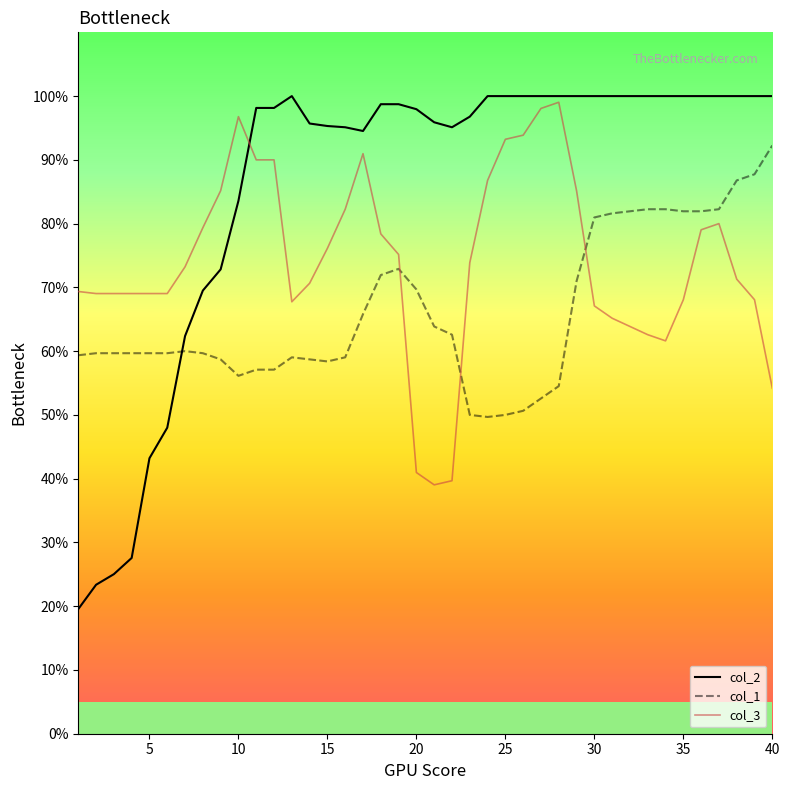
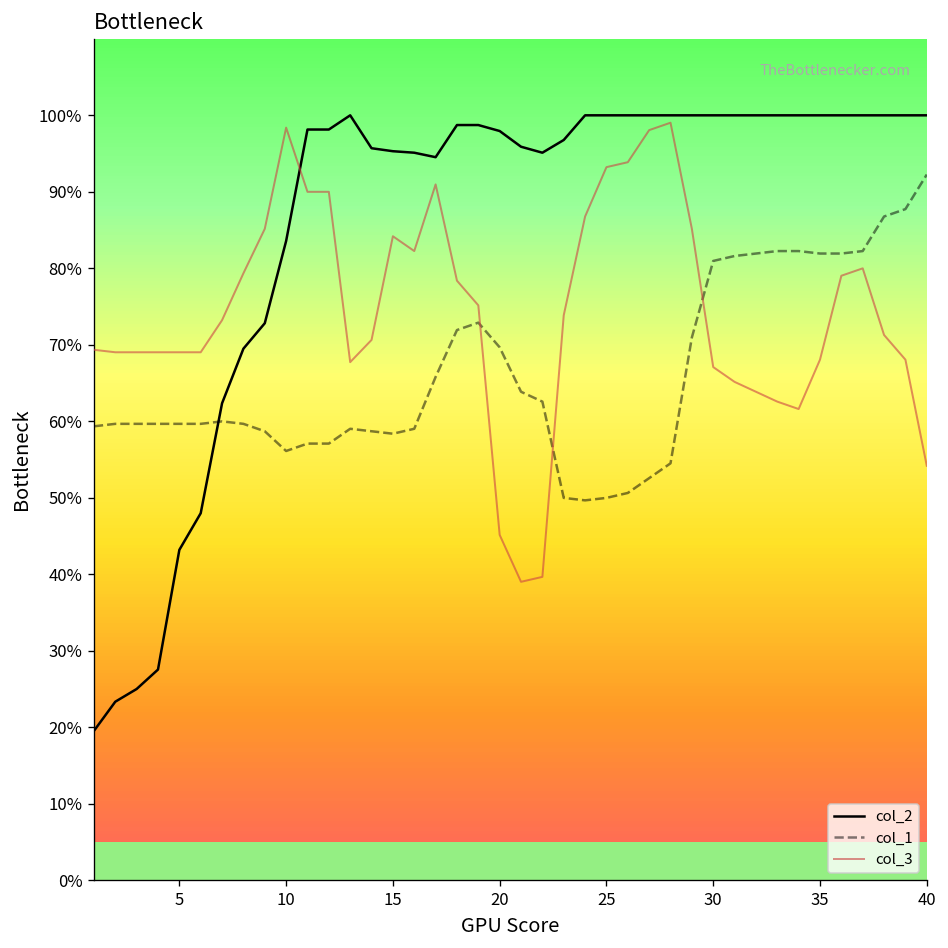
col_3, 10: 97% -> 98%
col_3, 15: 76% -> 84%
col_3, 20: 41% -> 45%
